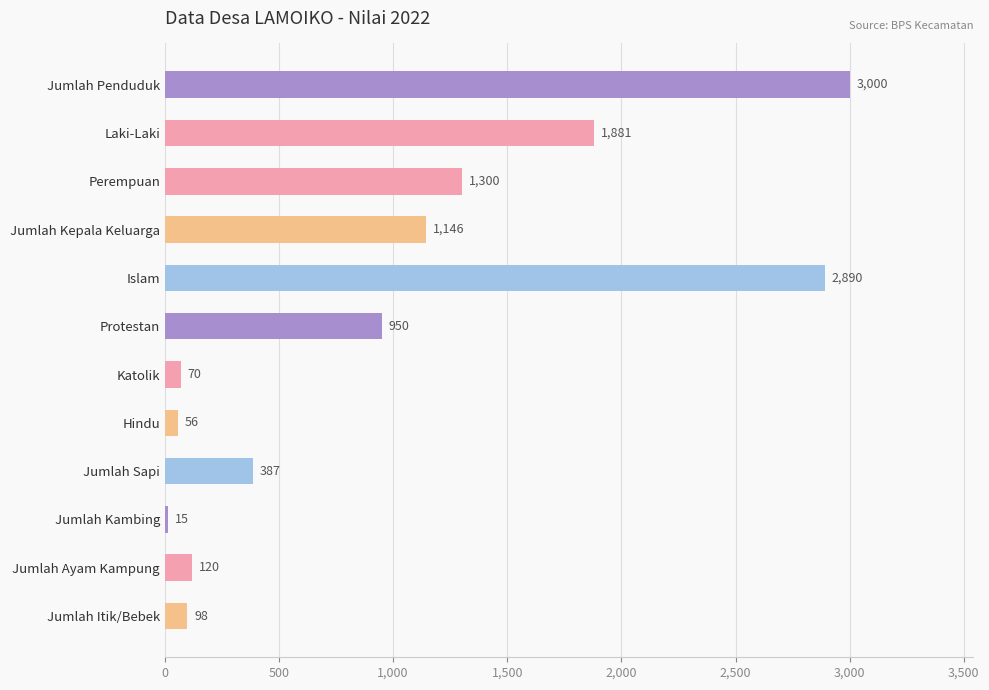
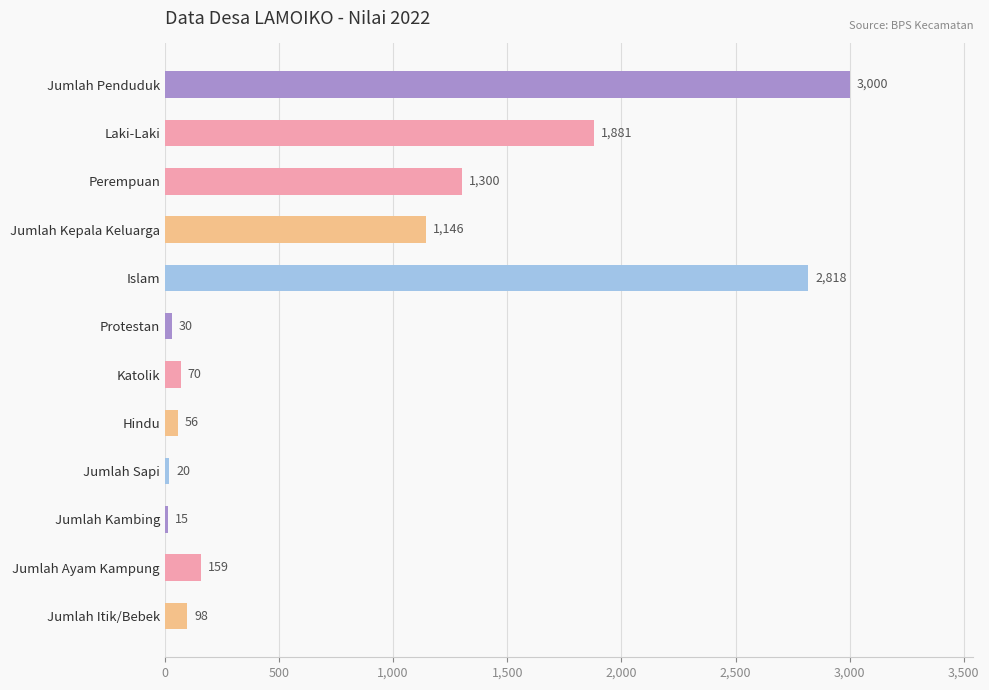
Islam: 2,890 -> 2,818
Protestan: 950 -> 30
Jumlah Sapi: 387 -> 20
Jumlah Ayam Kampung: 120 -> 159
